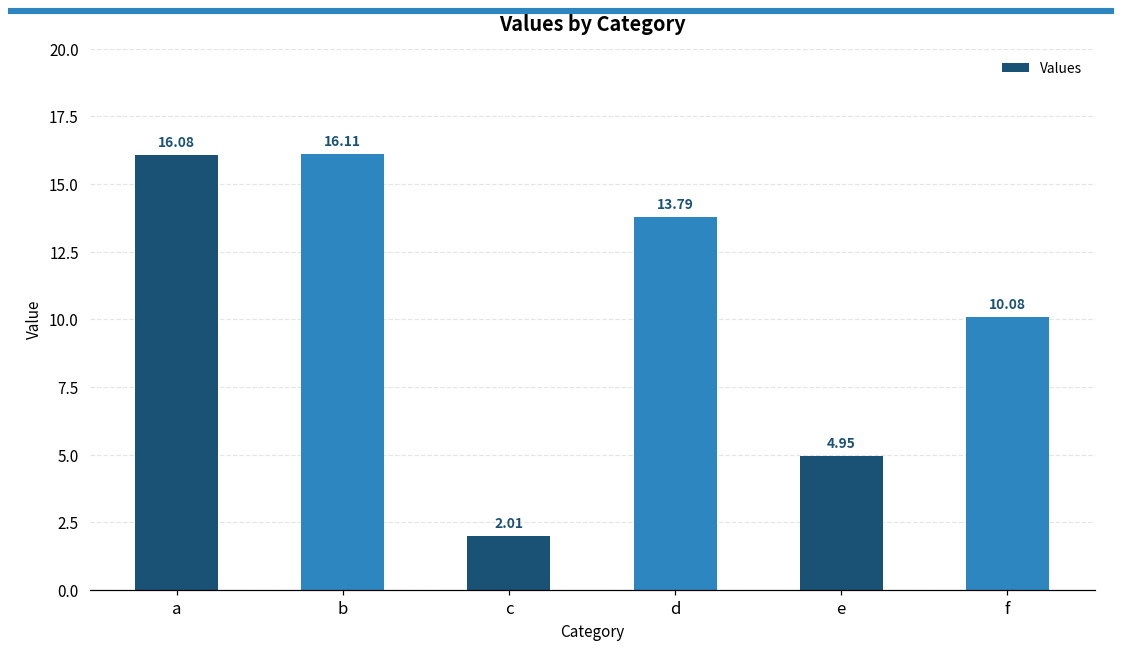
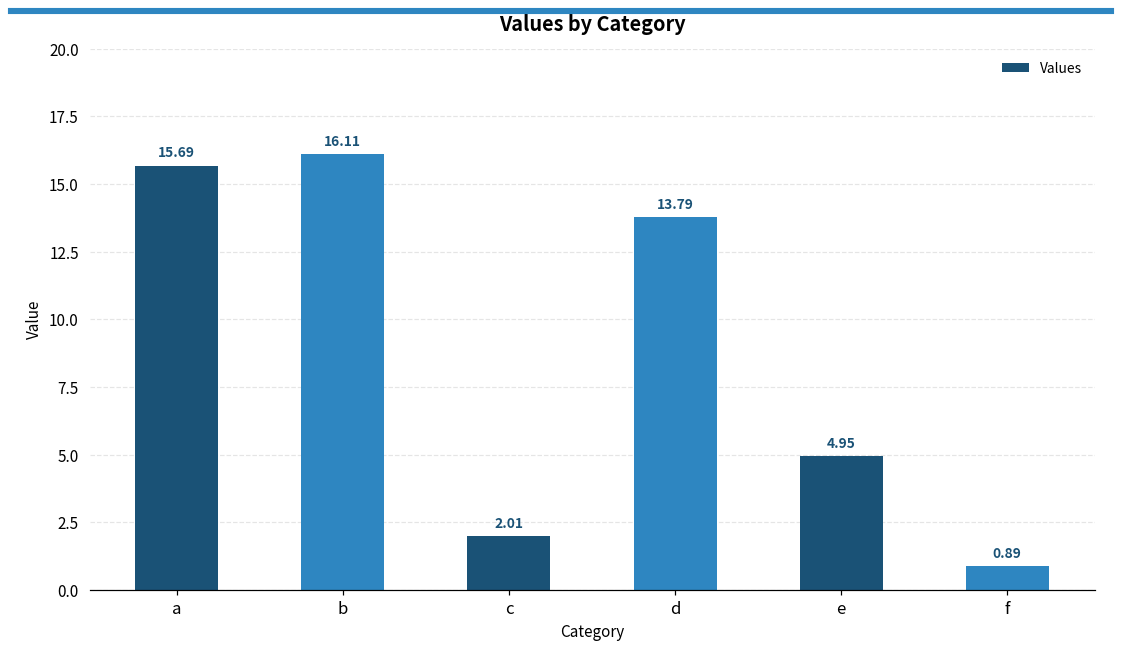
a: 16.08 -> 15.69
f: 10.08 -> 0.89
